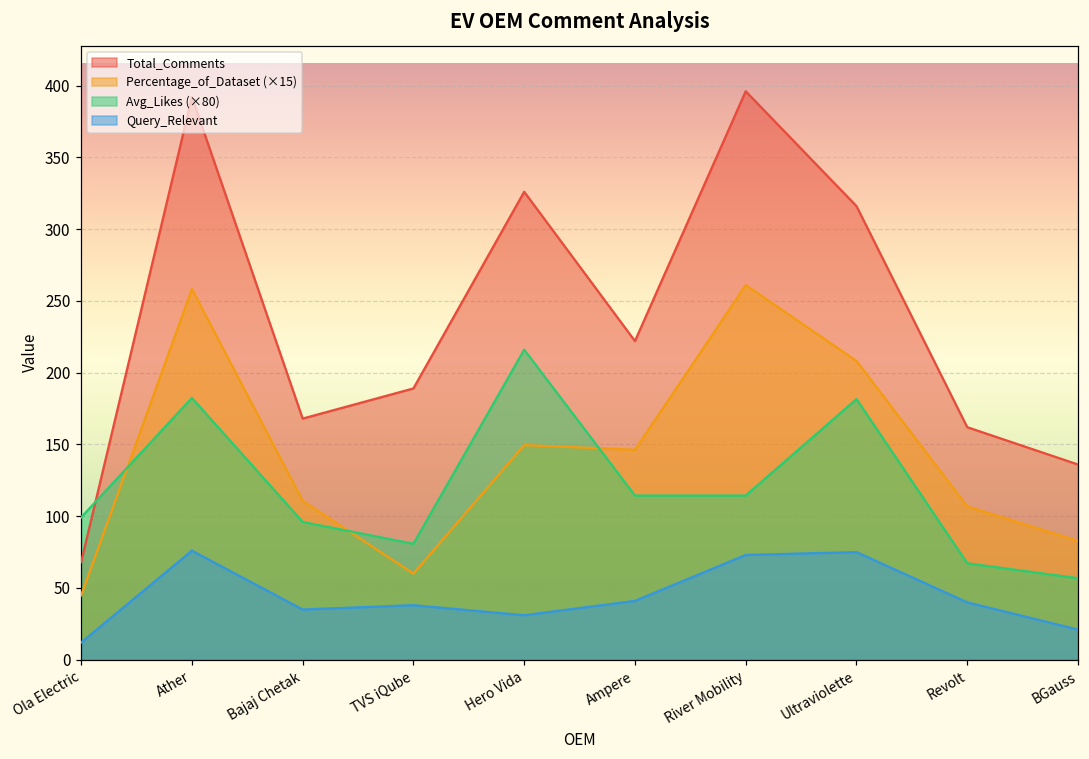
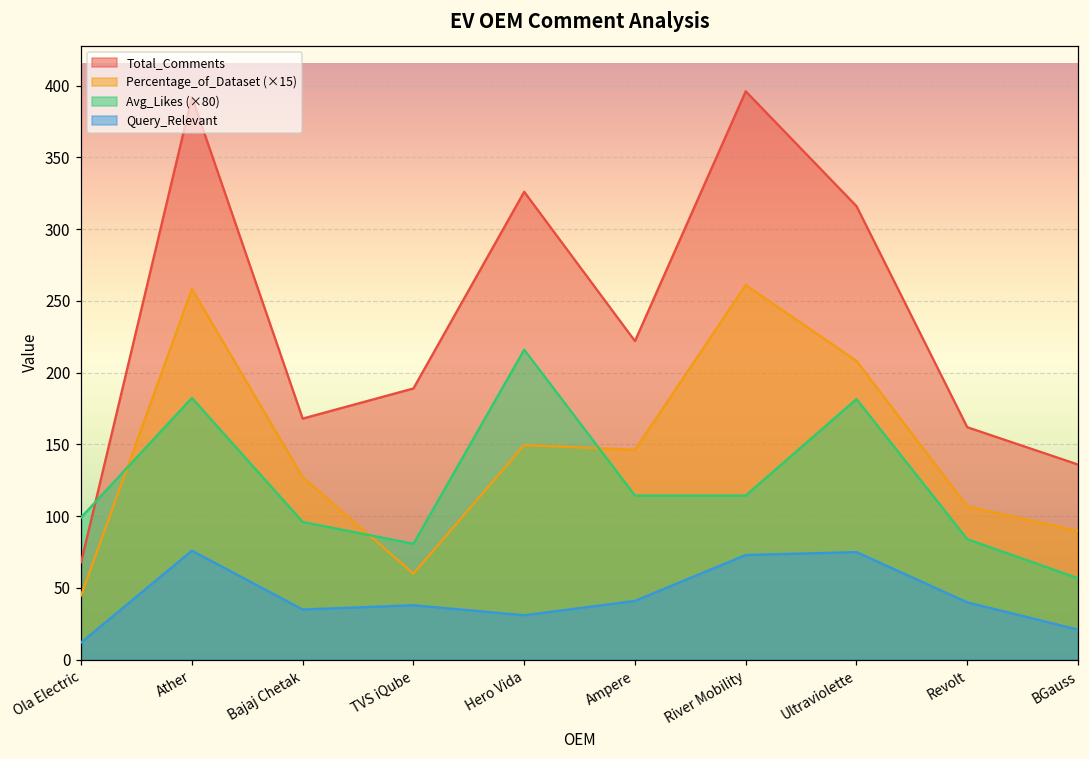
Percentage_of_Dataset (×15), Bajaj Chetak: 111 -> 127
Avg_Likes (×80), Revolt: 67 -> 84
Percentage_of_Dataset (×15), BGauss: 83 -> 90
